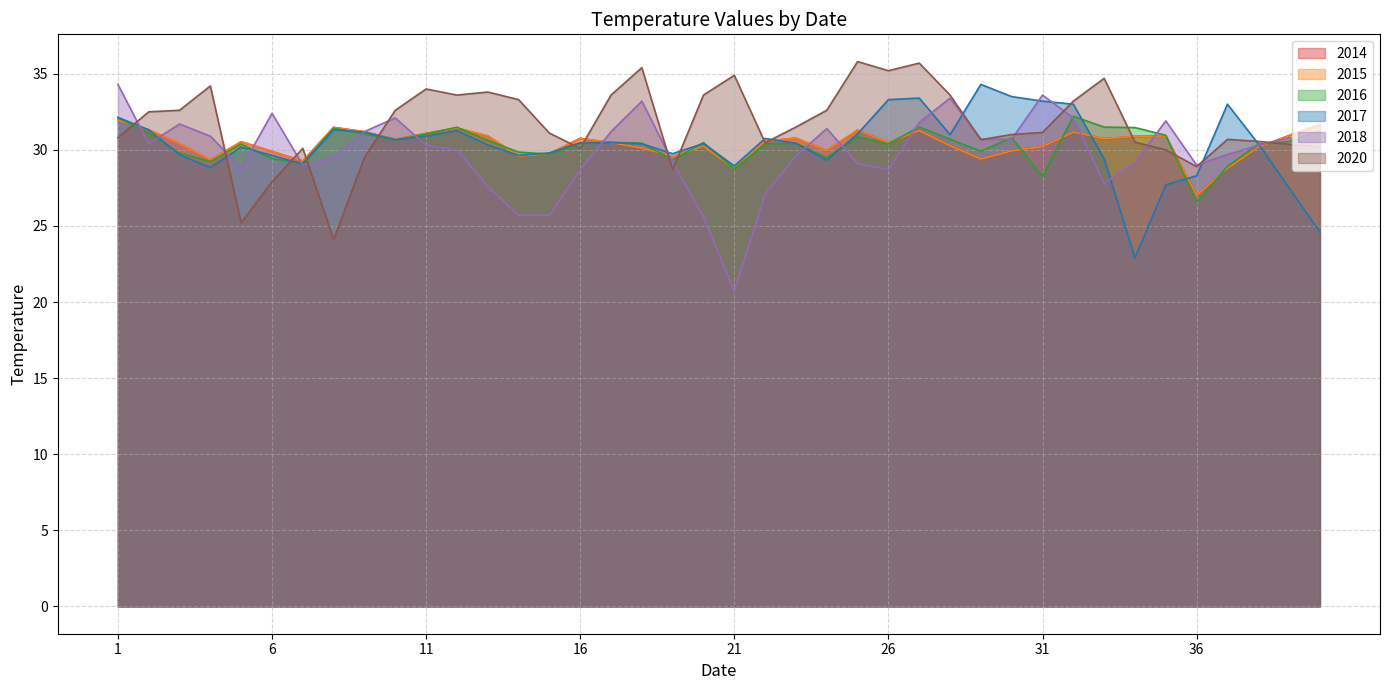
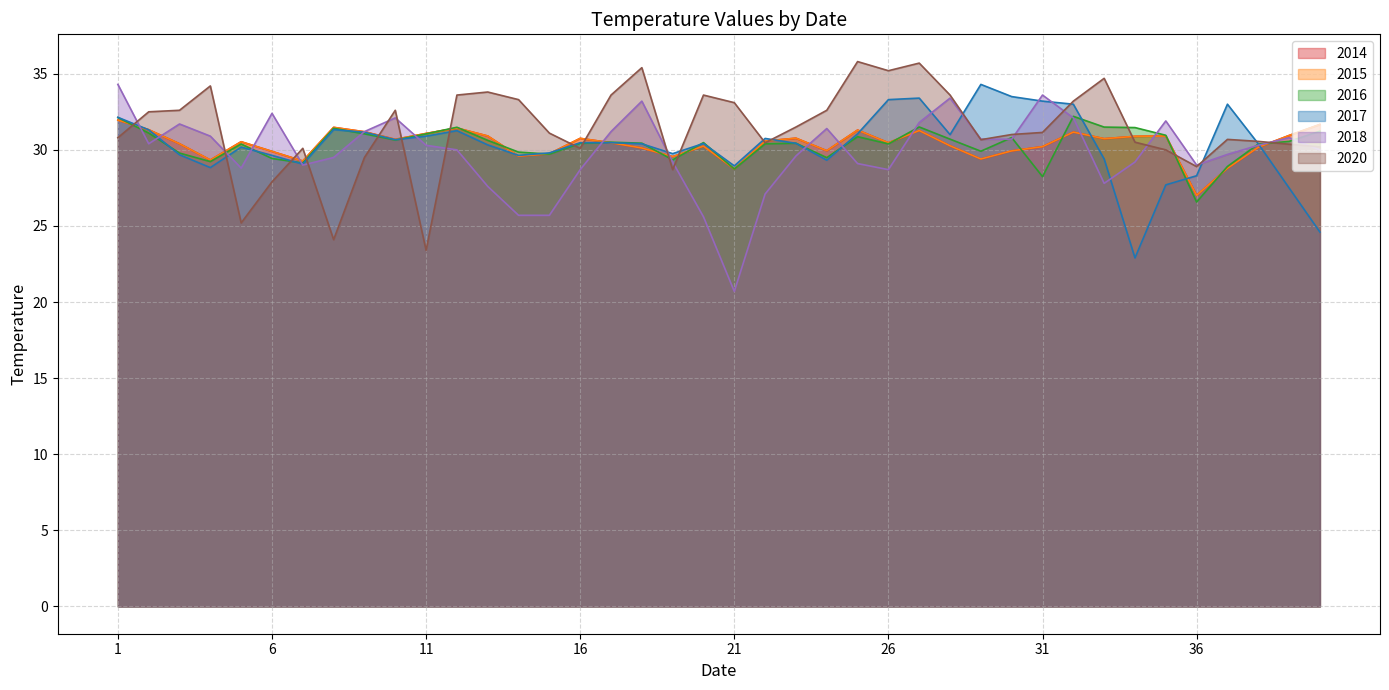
2020, 11: 34.0 -> 23.4
2020, 21: 34.9 -> 33.1
